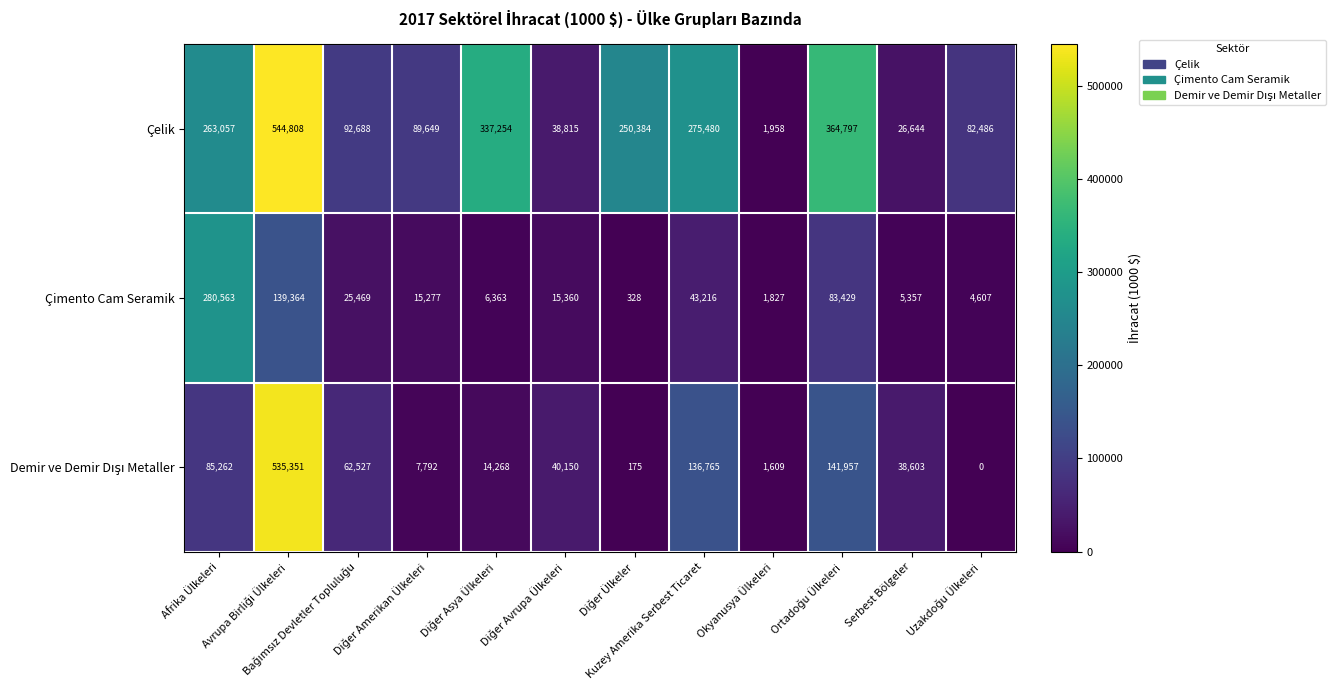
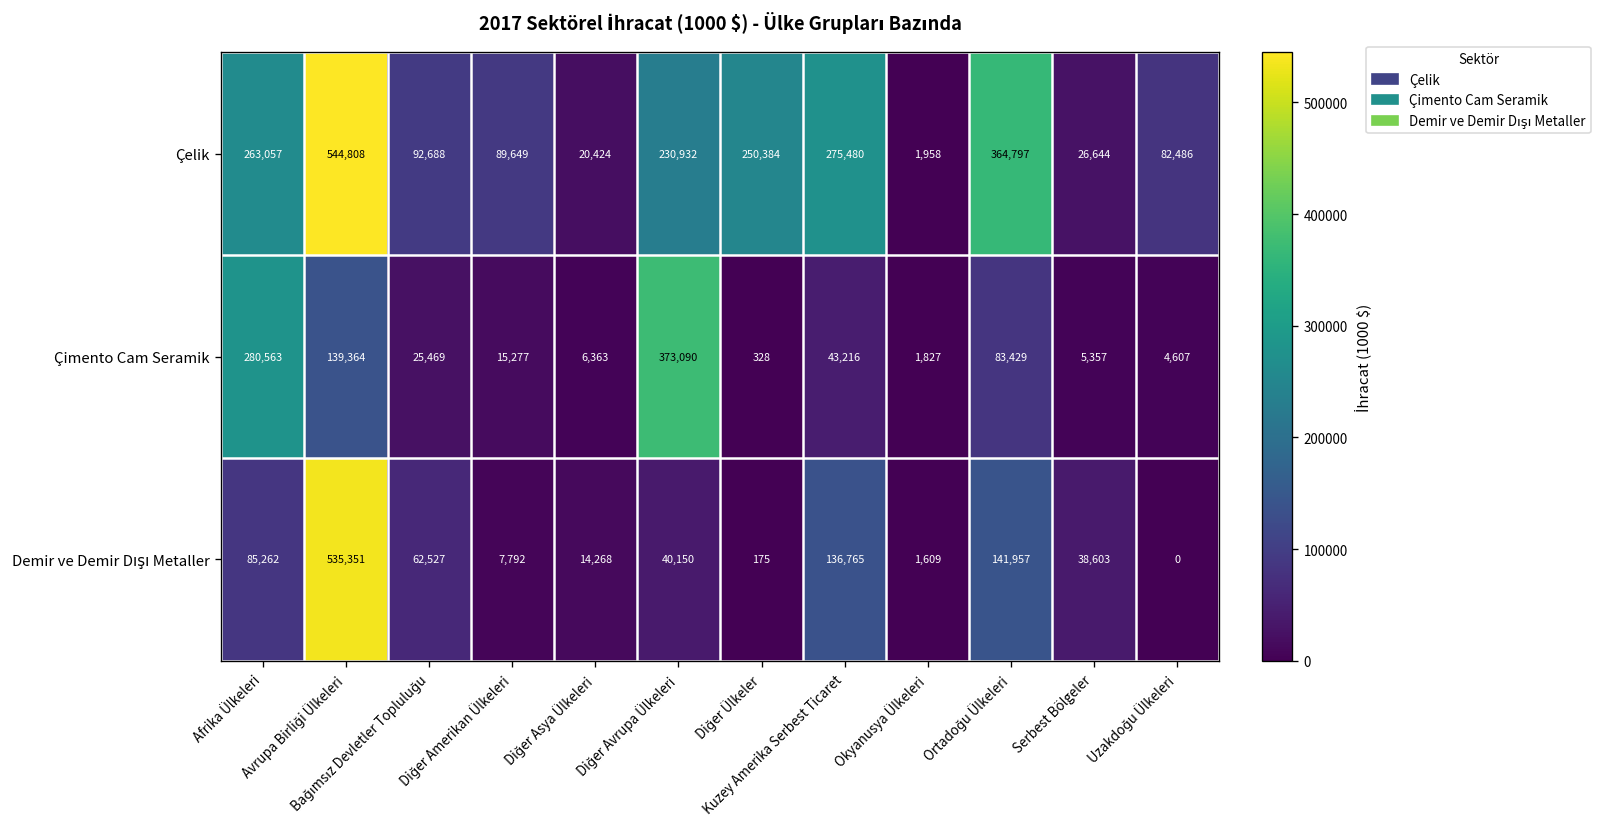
Çelik, Diğer Asya Ülkeleri: 337,254 -> 20,424
Çelik, Diğer Avrupa Ülkeleri: 38,815 -> 230,932
Çimento Cam Seramik, Diğer Avrupa Ülkeleri: 15,360 -> 373,090
